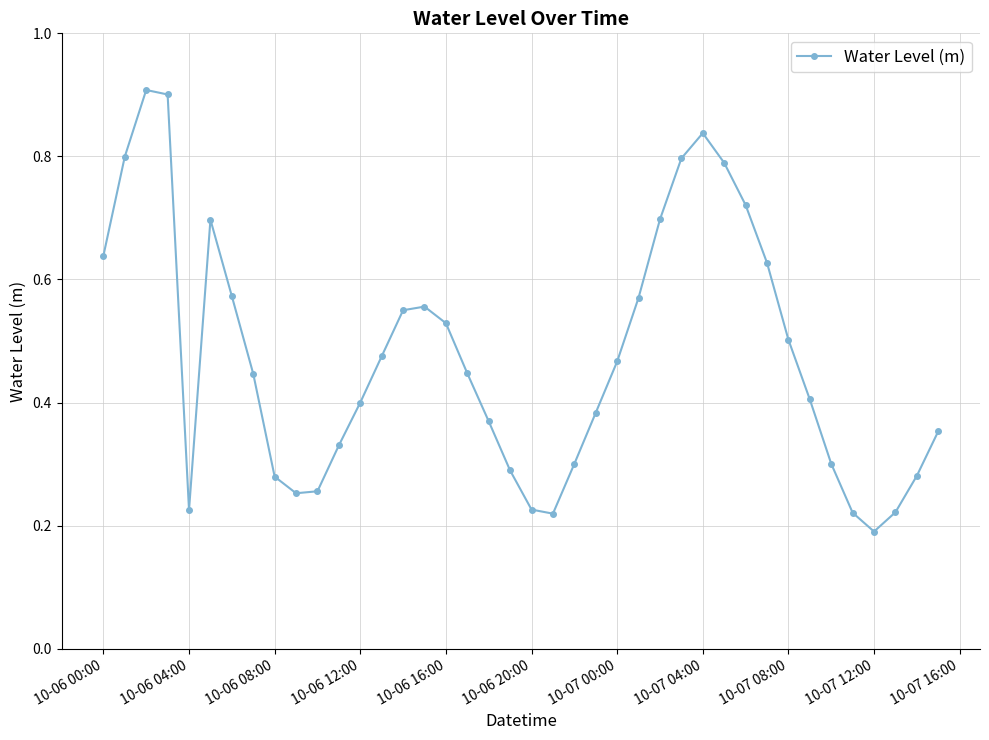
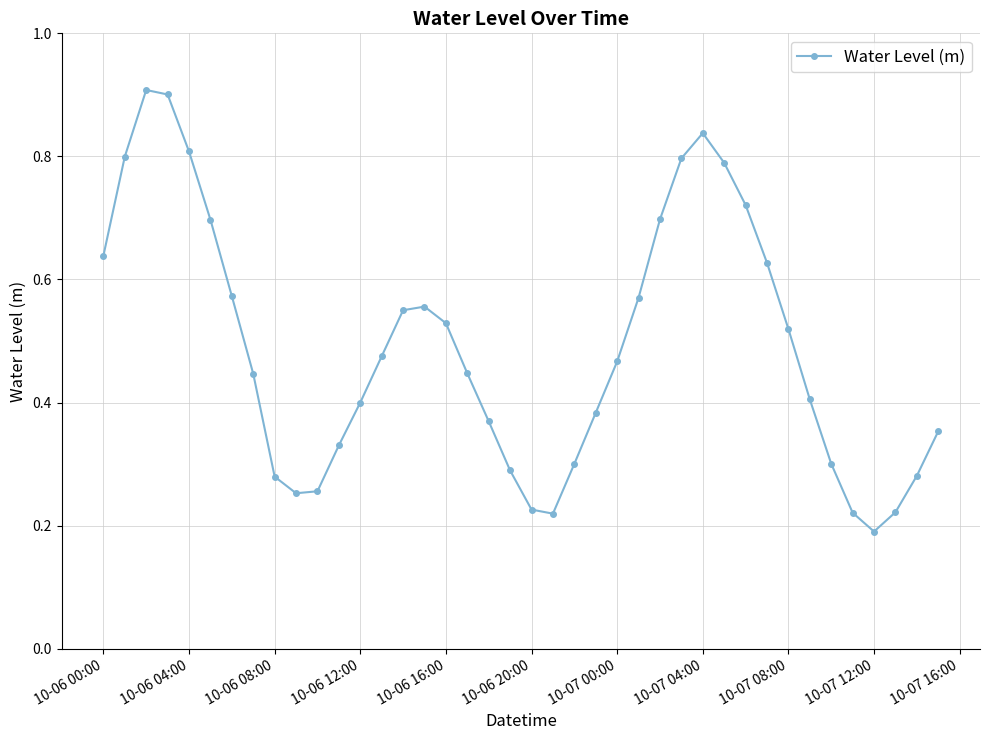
10-06 04:00: 0.23 -> 0.81
10-07 08:00: 0.50 -> 0.52
